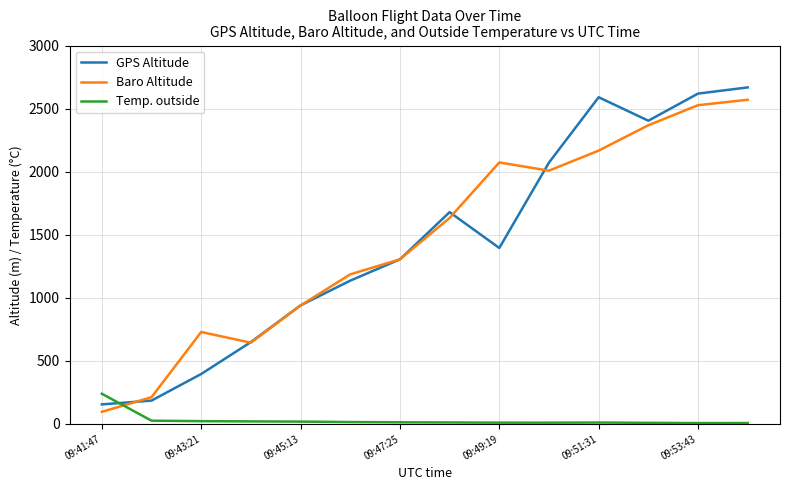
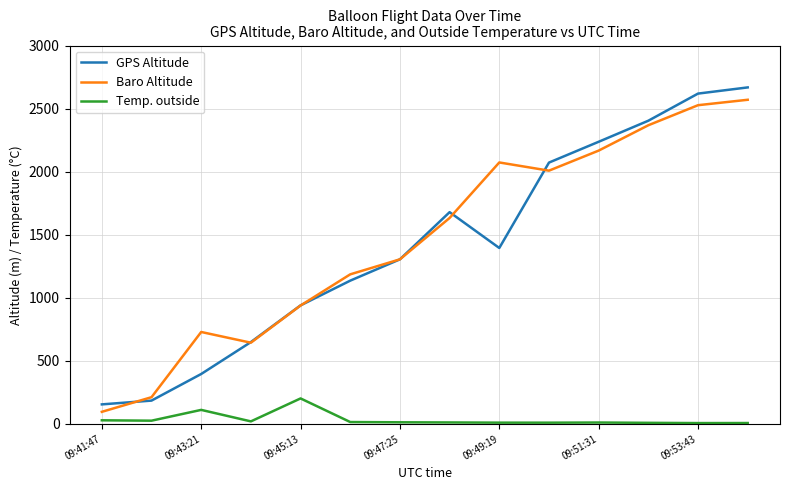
Temp. outside, 09:41:47: 240 -> 30
Temp. outside, 09:43:21: 20 -> 110
Temp. outside, 09:45:13: 20 -> 200
GPS Altitude, 09:51:31: 2590 -> 2240
